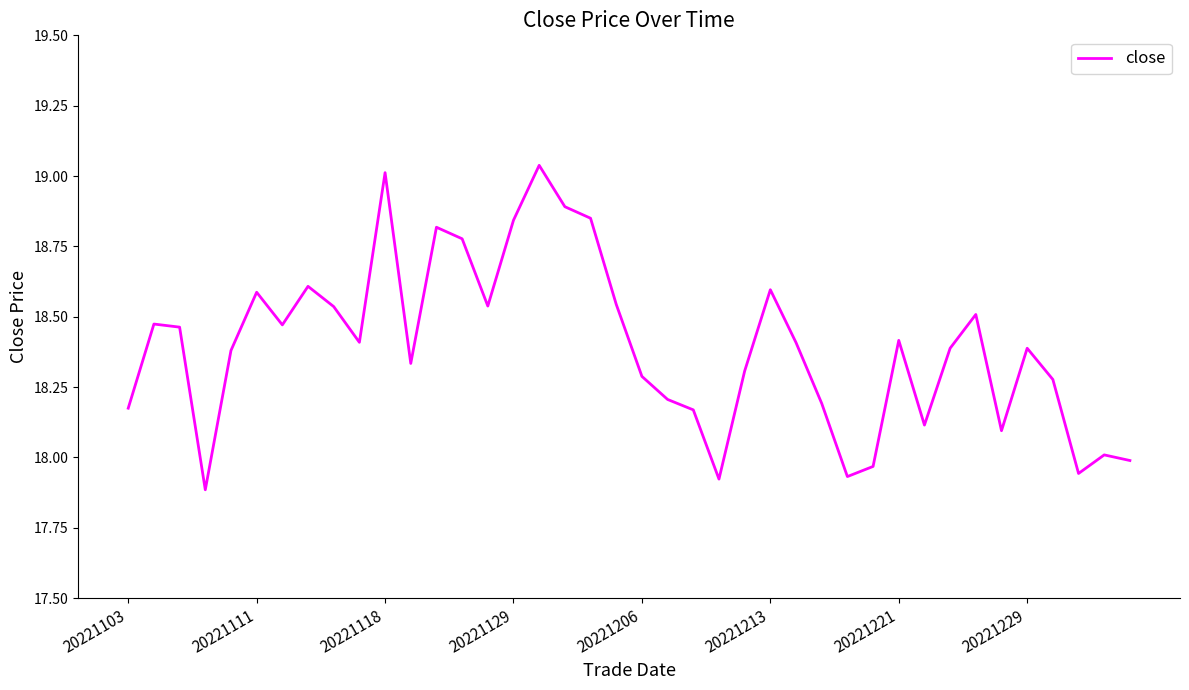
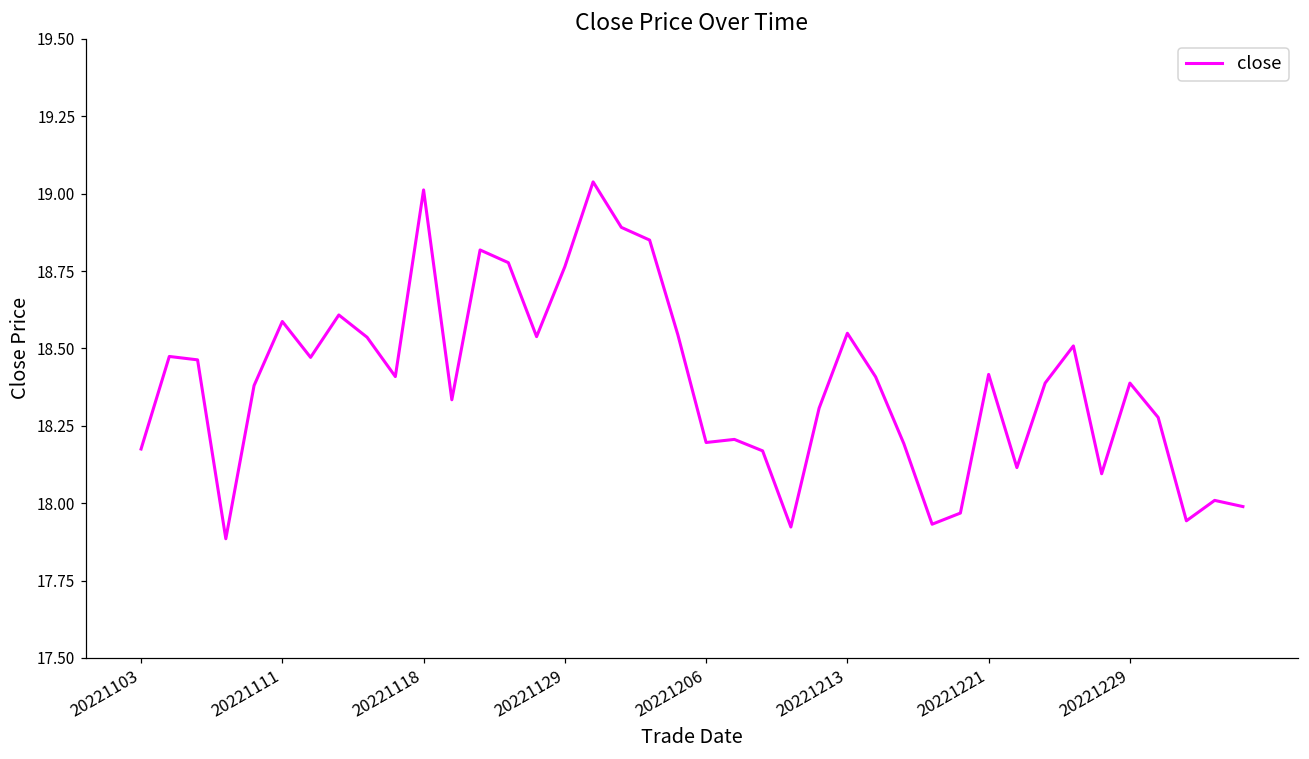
20221129: 18.84 -> 18.76
20221206: 18.29 -> 18.20
20221213: 18.60 -> 18.55
